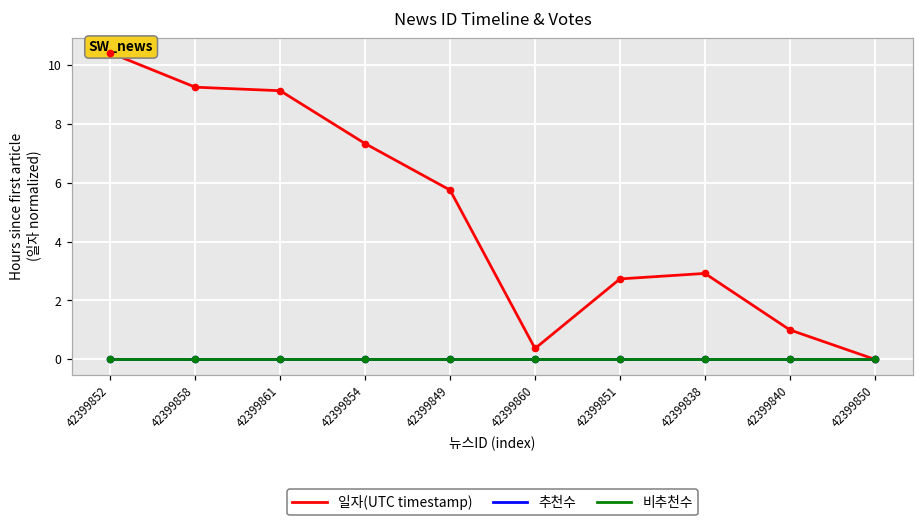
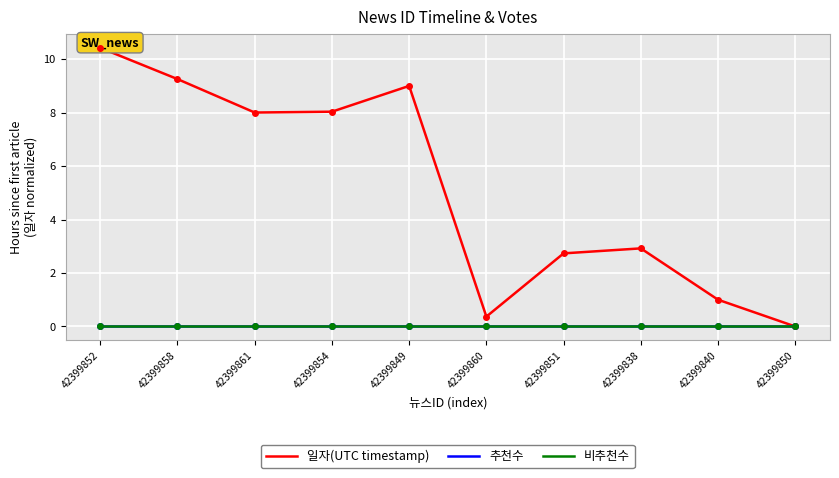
일자(UTC timestamp), 42399861: 9.1 -> 8.0
일자(UTC timestamp), 42399854: 7.3 -> 8.0
일자(UTC timestamp), 42399849: 5.8 -> 9.0
